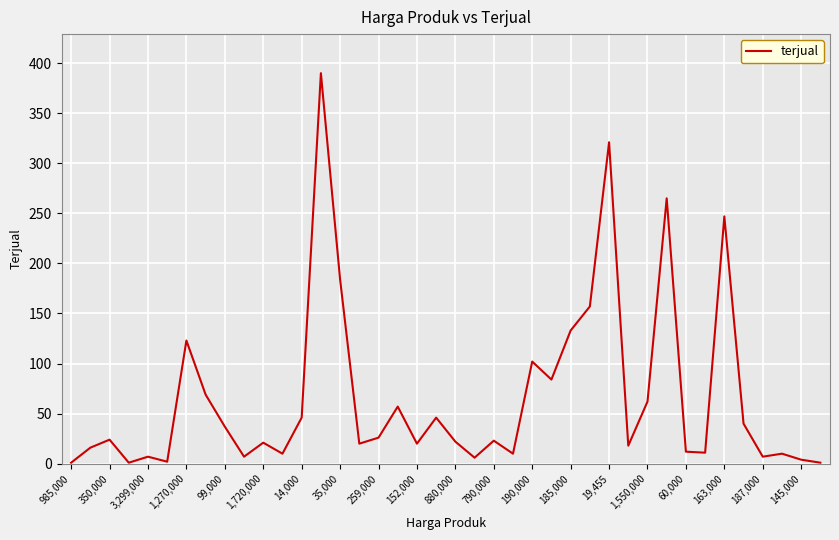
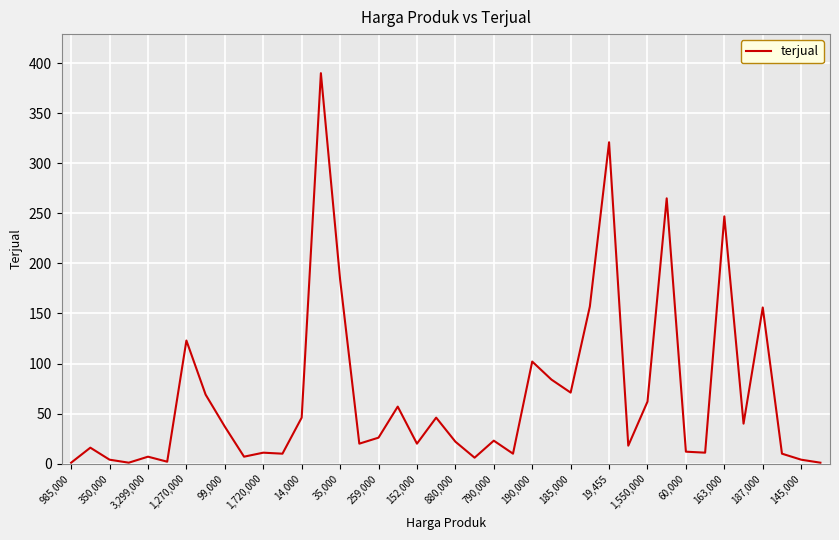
350,000: 24 -> 4
1,720,000: 21 -> 11
185,000: 133 -> 71
187,000: 7 -> 156
